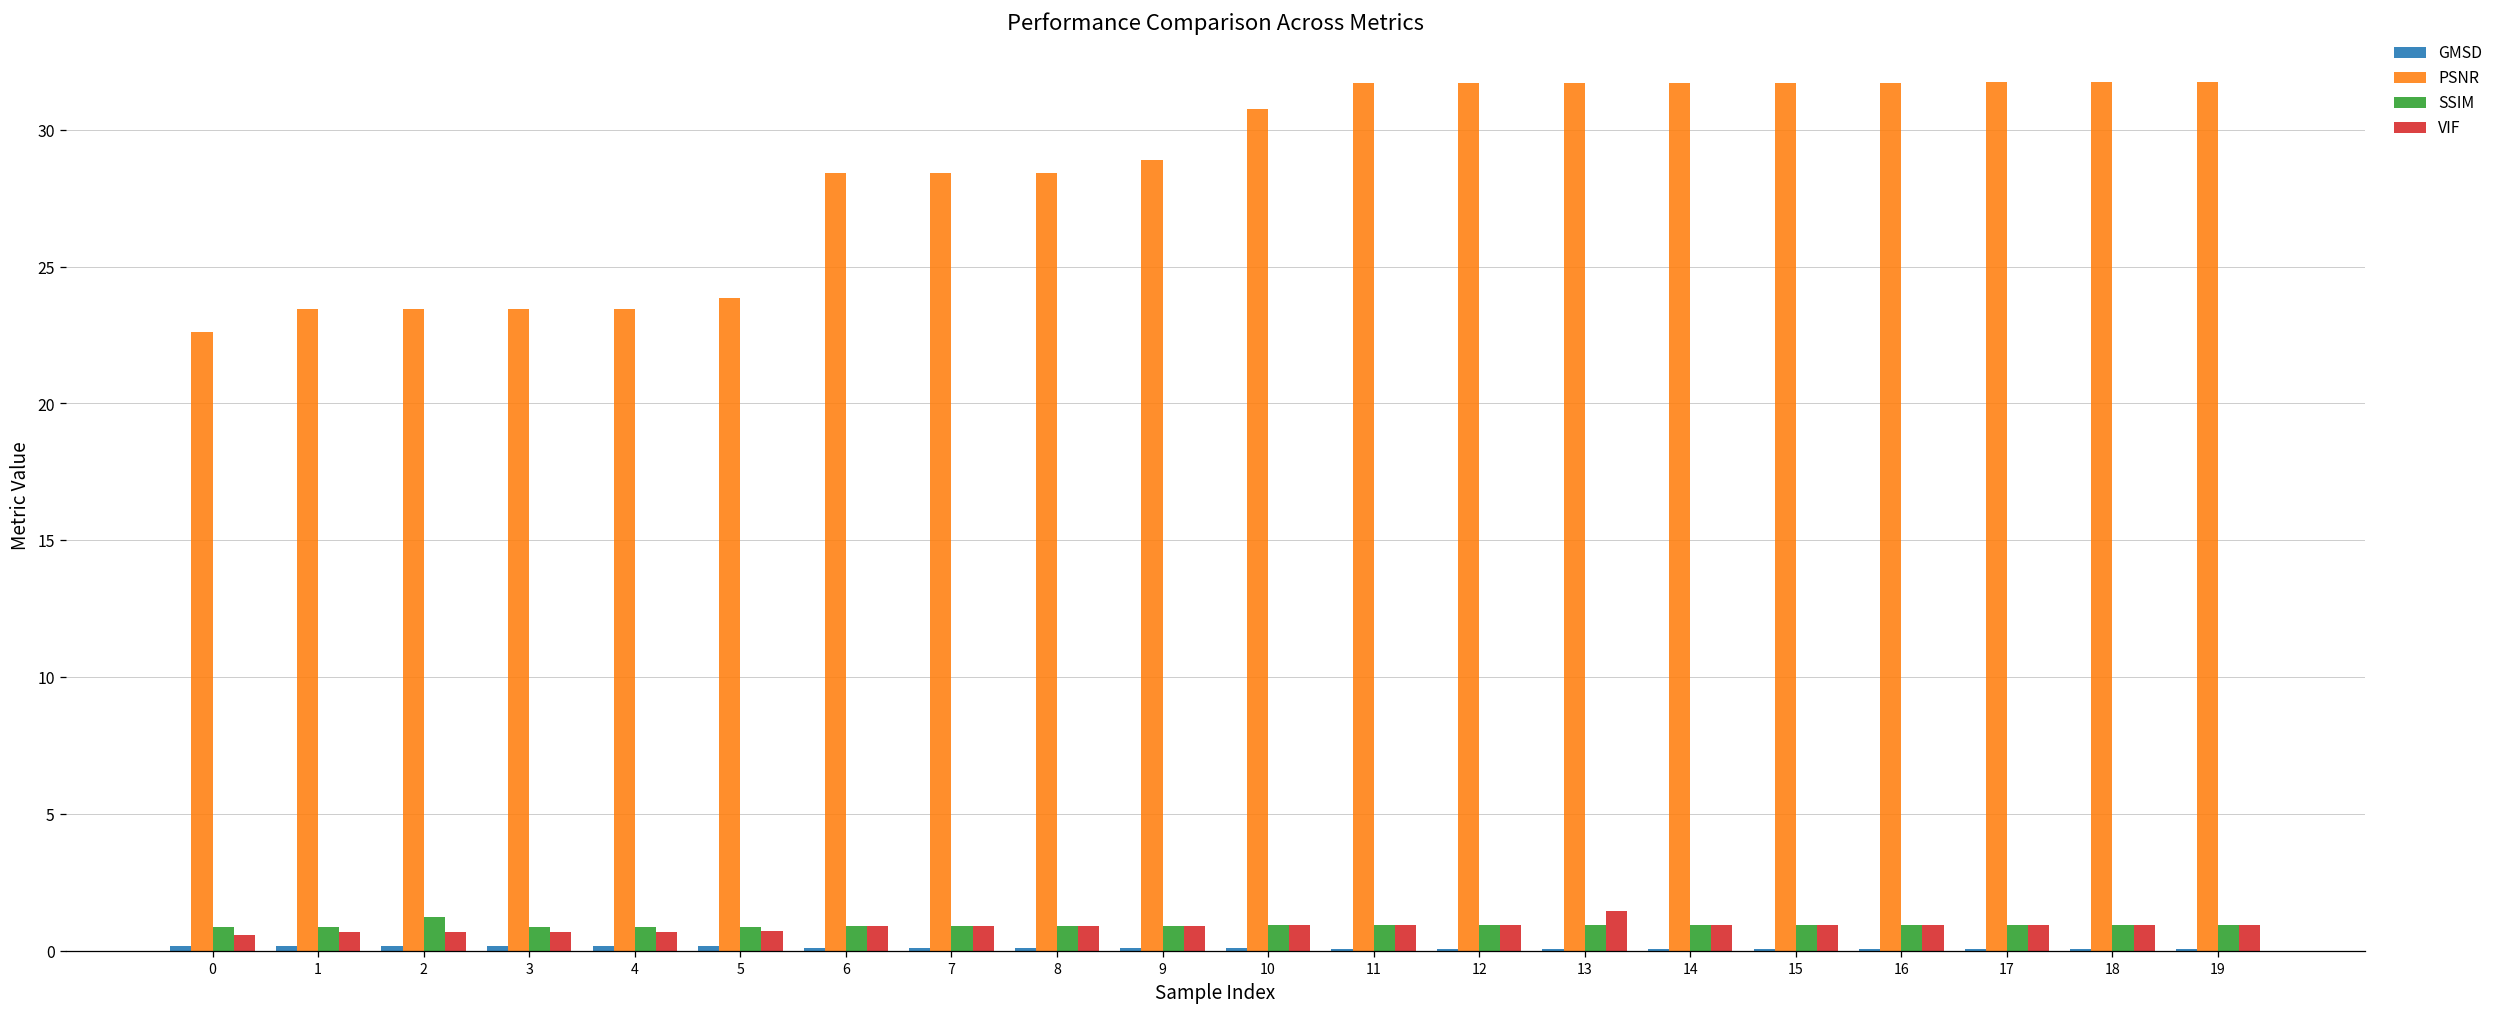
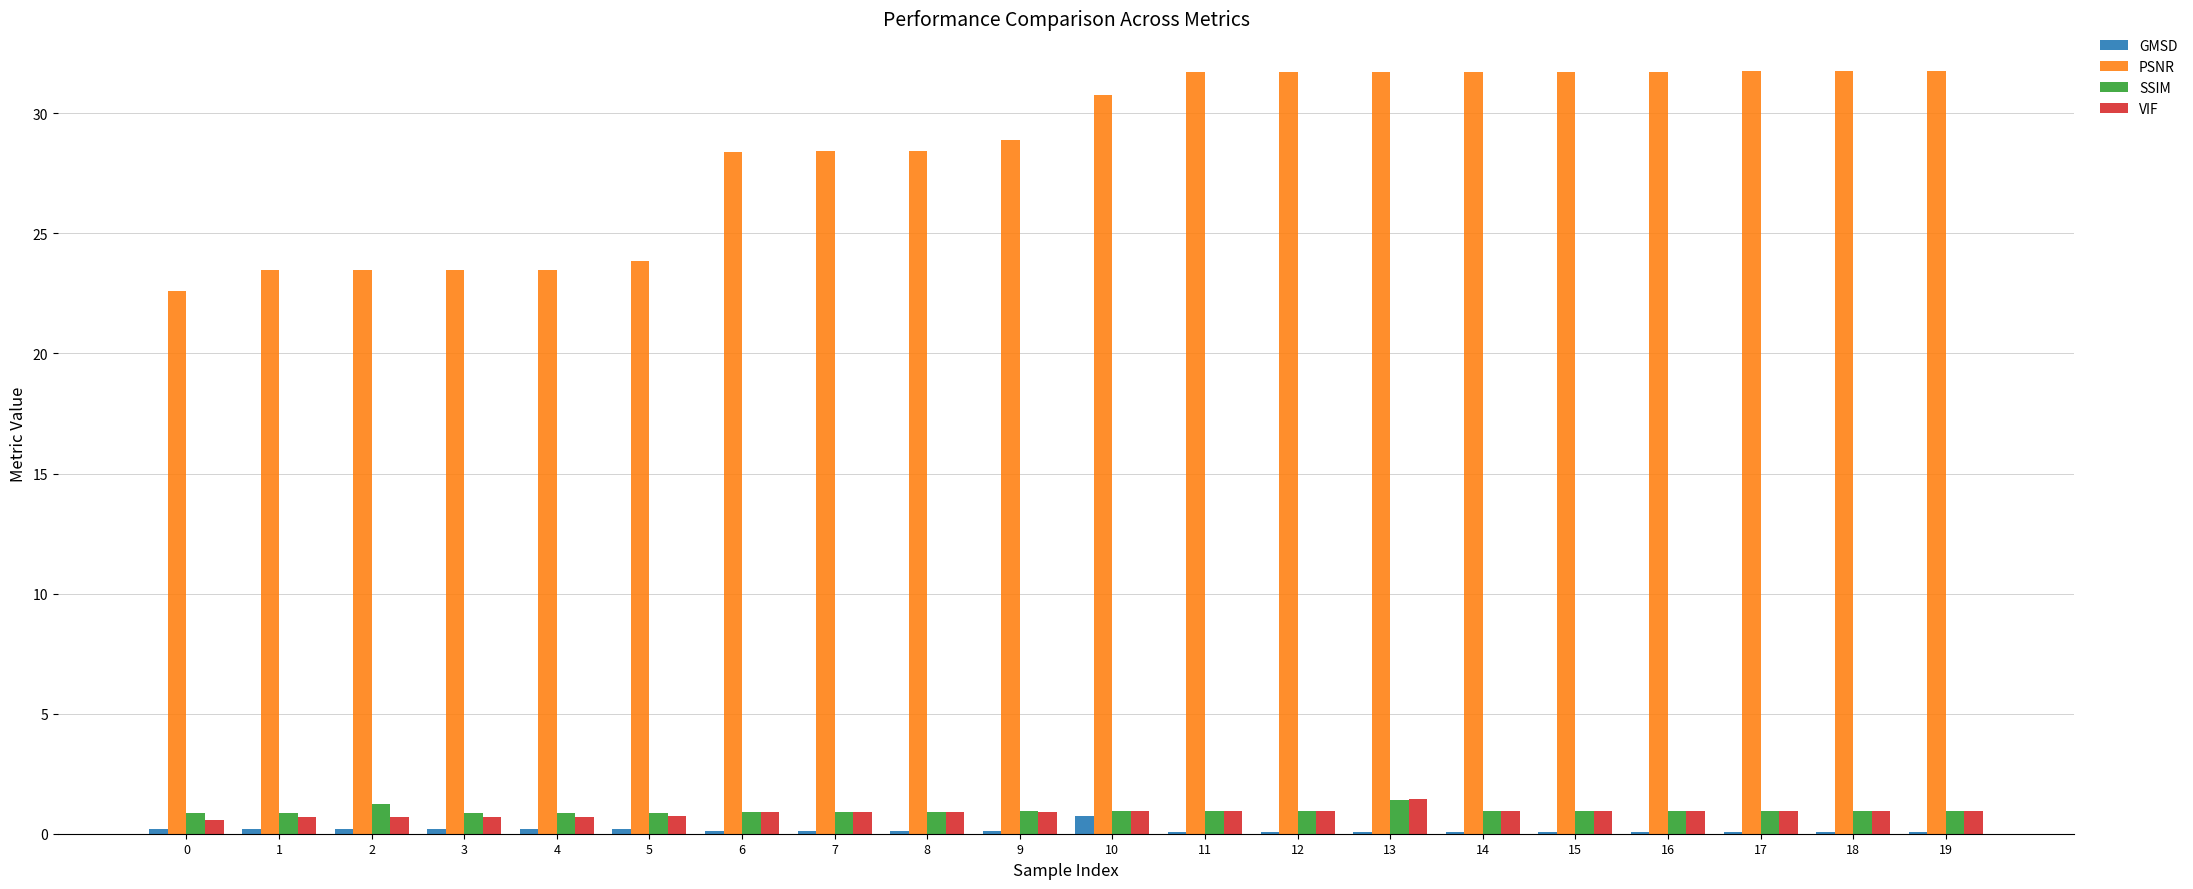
GMSD, 10: 0.1 -> 0.7
SSIM, 13: 0.9 -> 1.4
